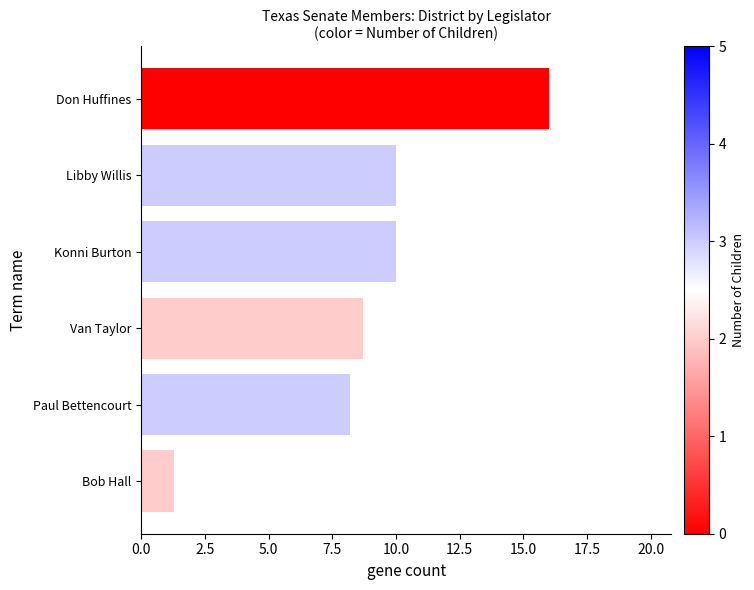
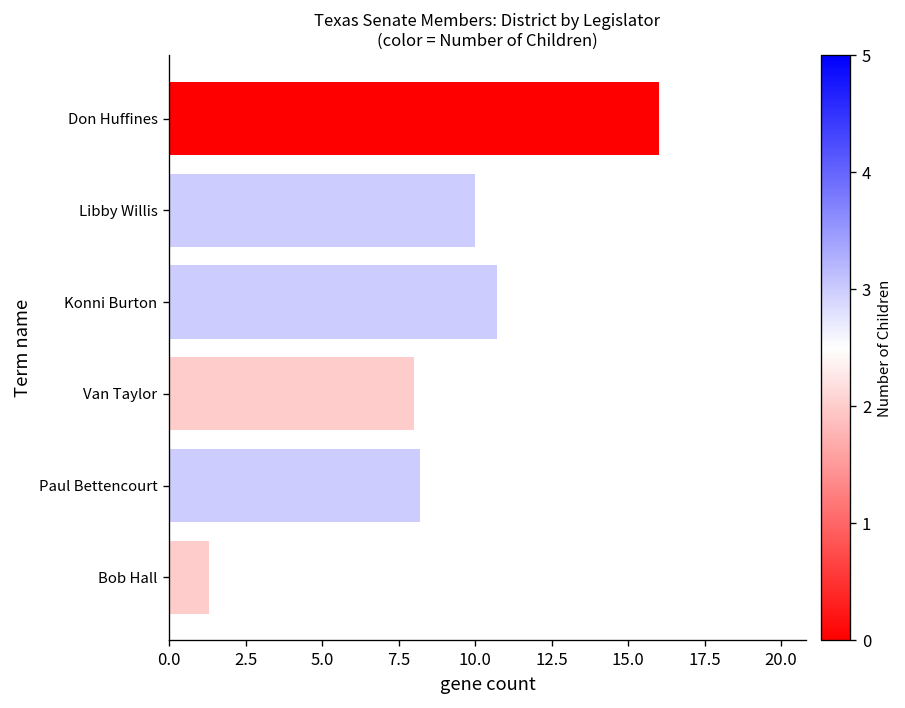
Konni Burton: 10.0 -> 10.7
Van Taylor: 8.7 -> 8.0
